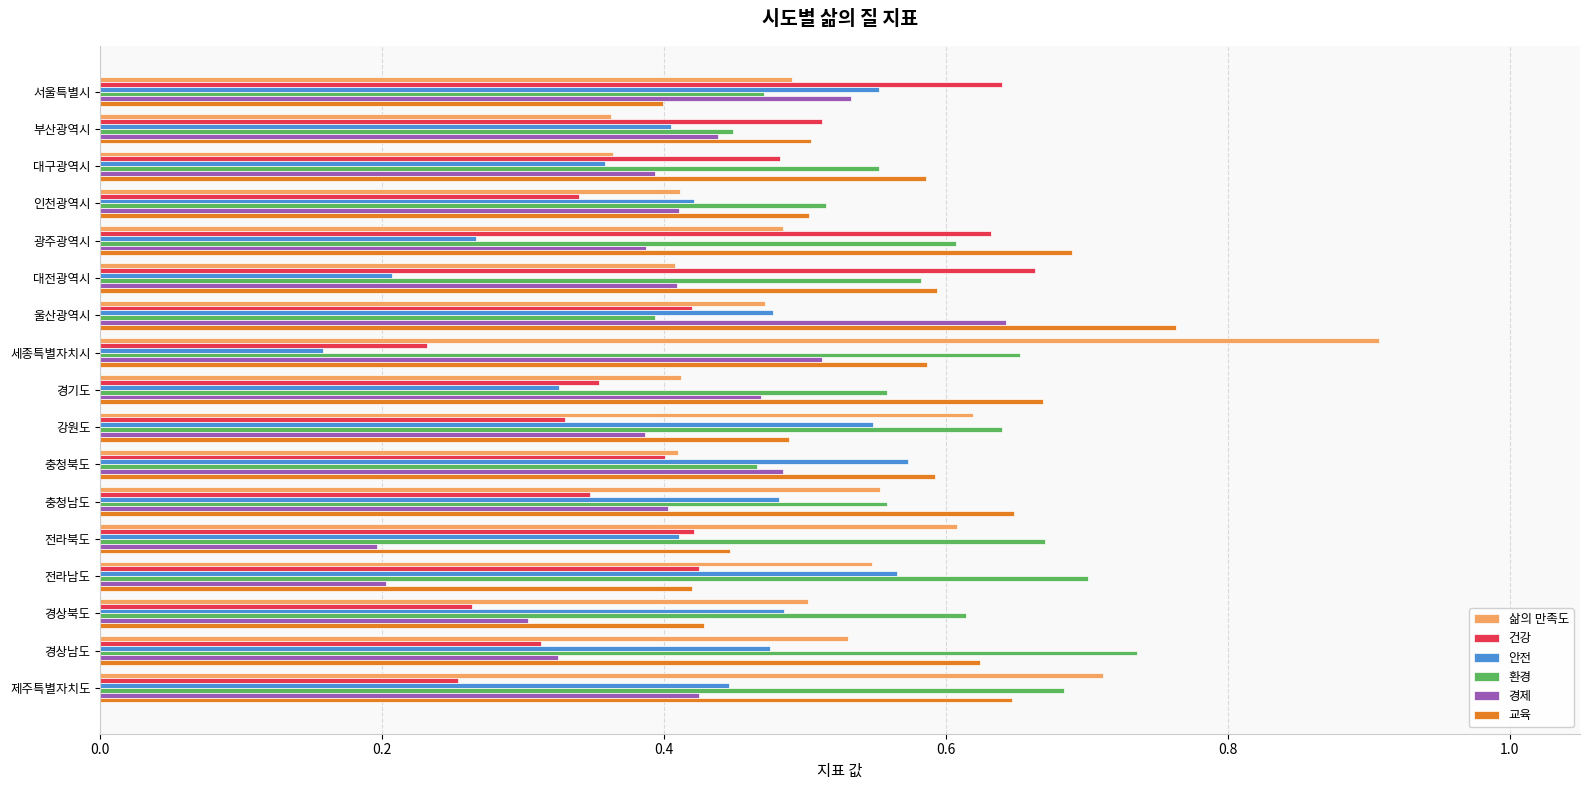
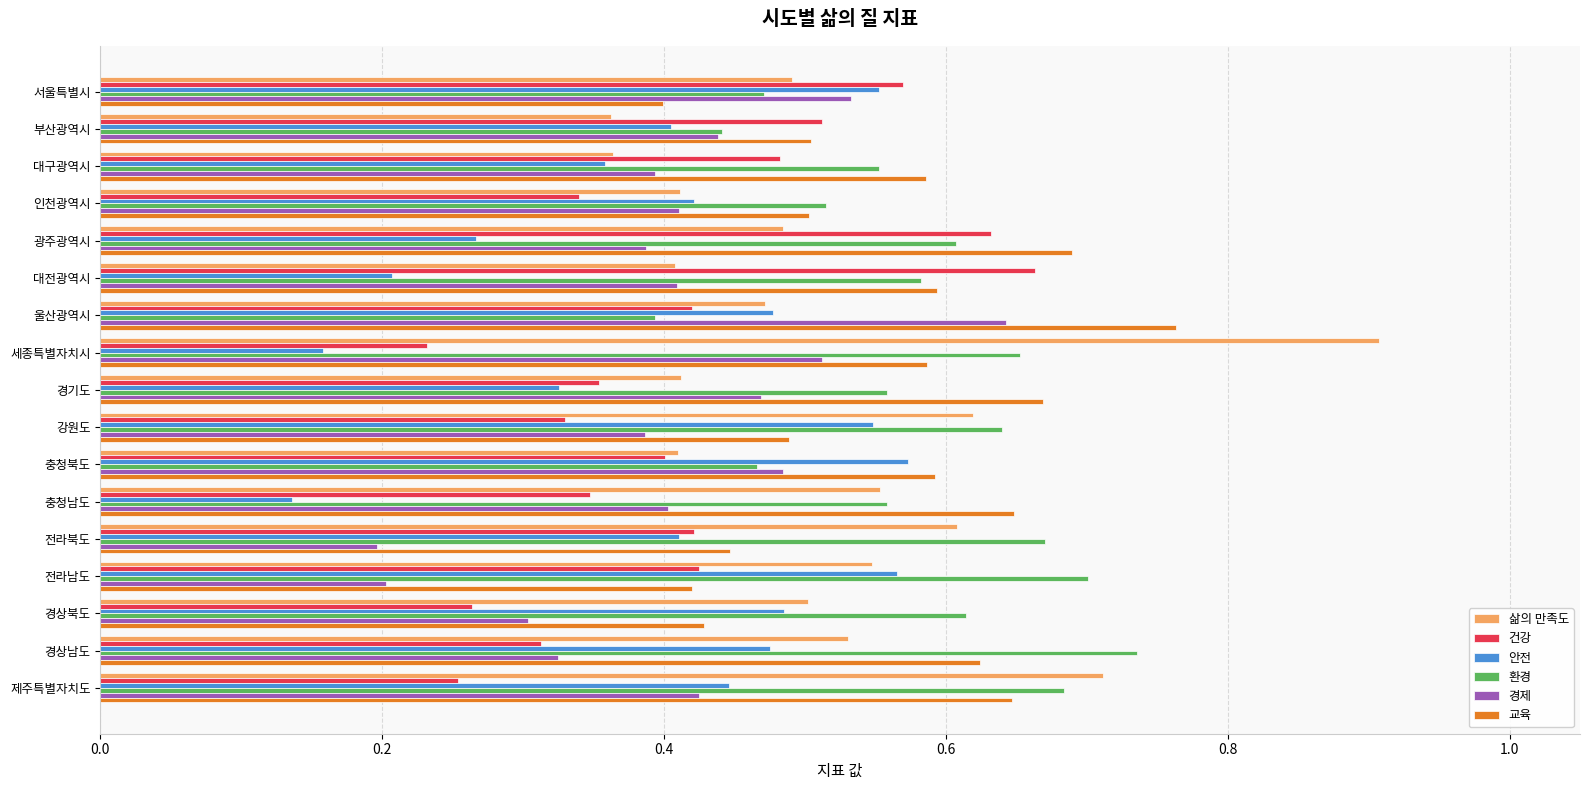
건강, 서울특별시: 0.640 -> 0.570
환경, 부산광역시: 0.449 -> 0.441
안전, 충청남도: 0.481 -> 0.136
